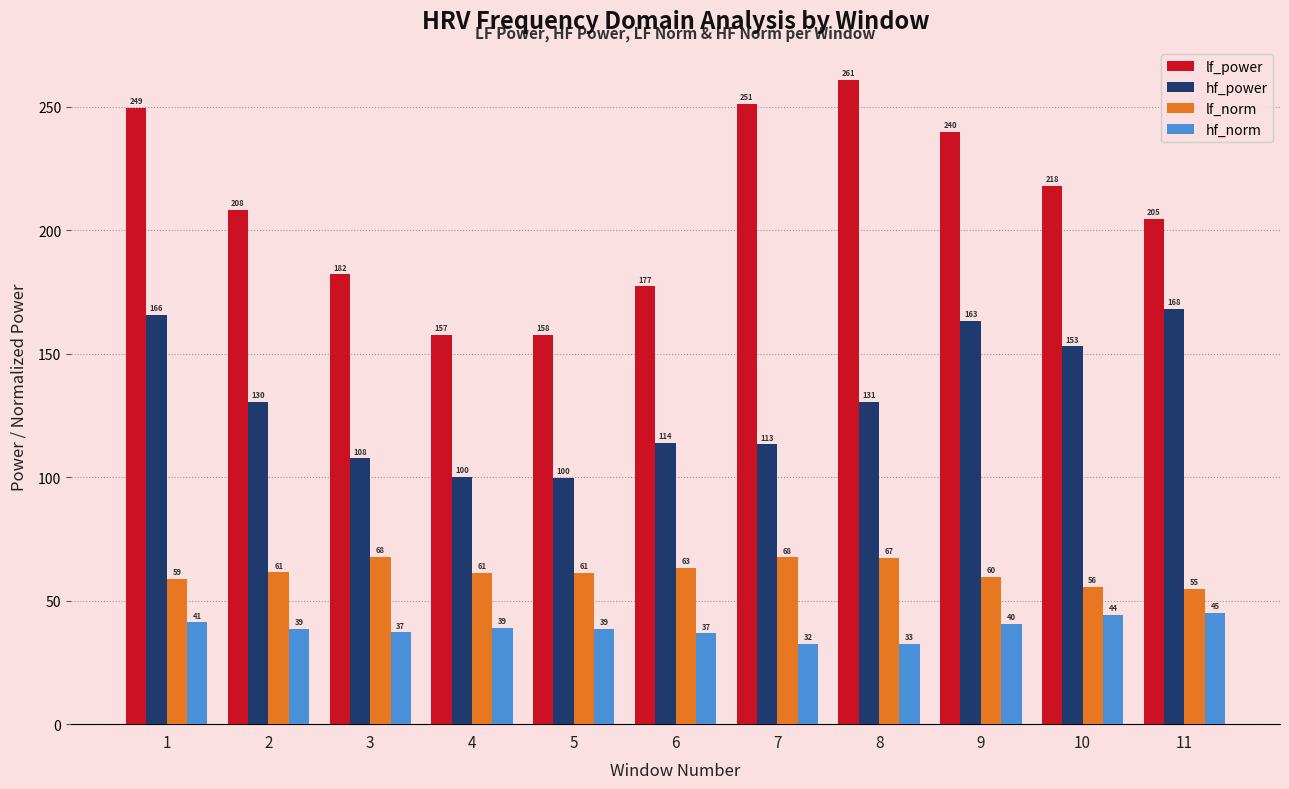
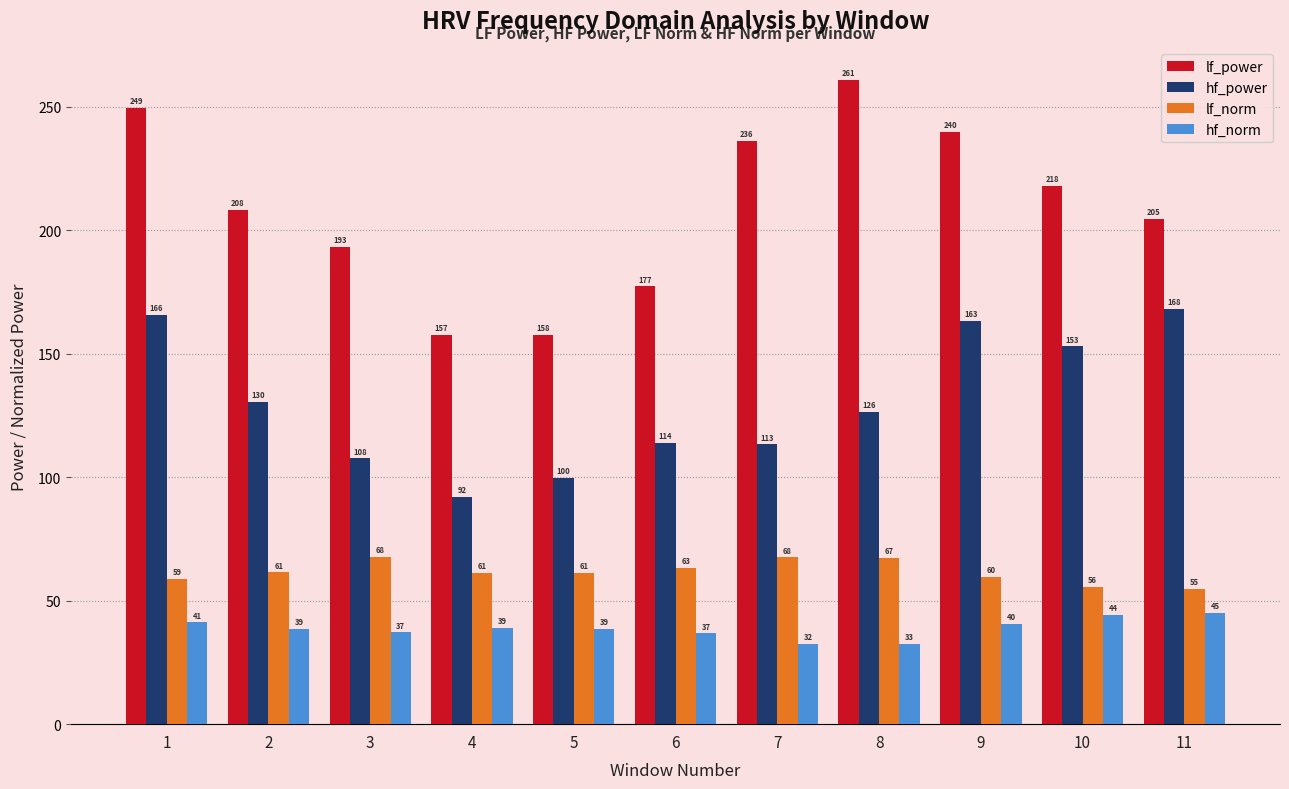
lf_power, 3: 182 -> 193
hf_power, 4: 100 -> 92
lf_power, 7: 251 -> 236
hf_power, 8: 131 -> 126
